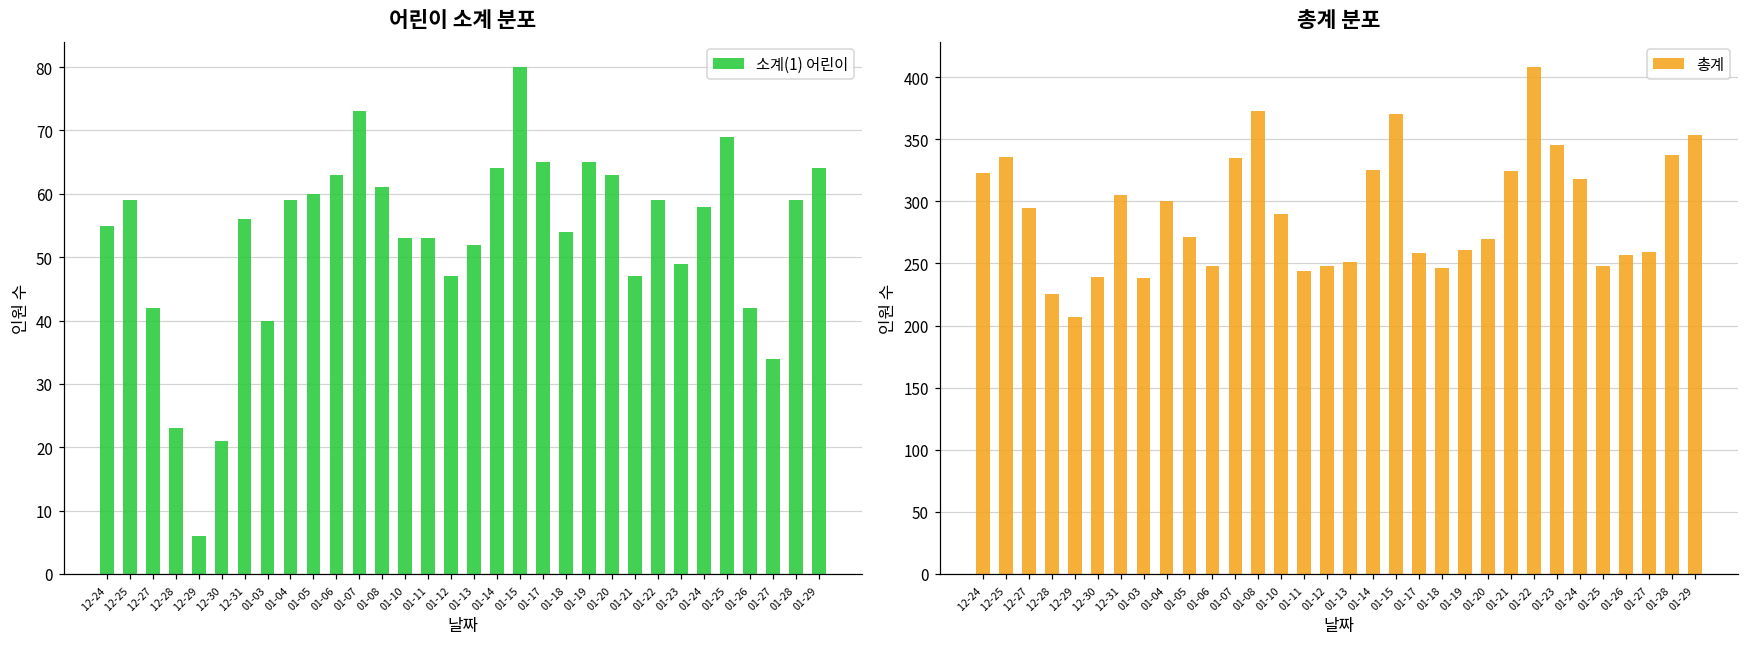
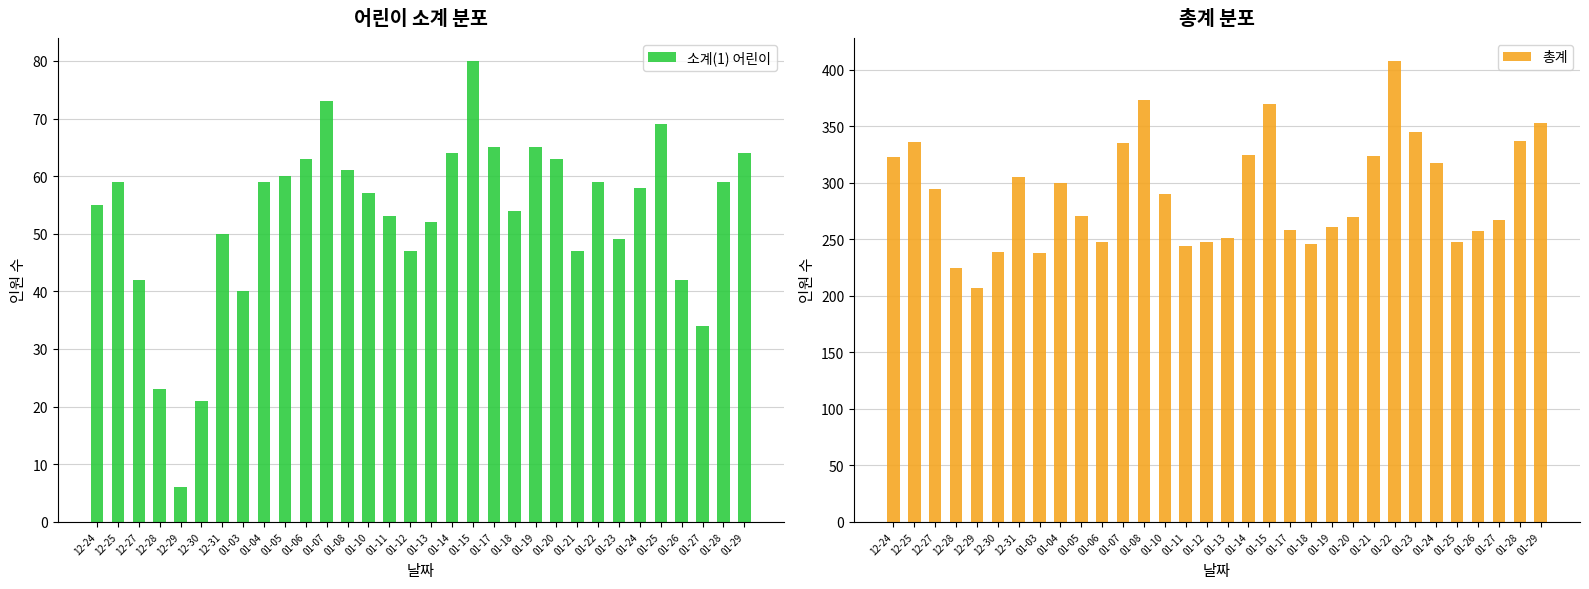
어린이 소계 분포, 12-31: 56 -> 50
어린이 소계 분포, 01-10: 53 -> 57
총계 분포, 01-27: 259 -> 267
